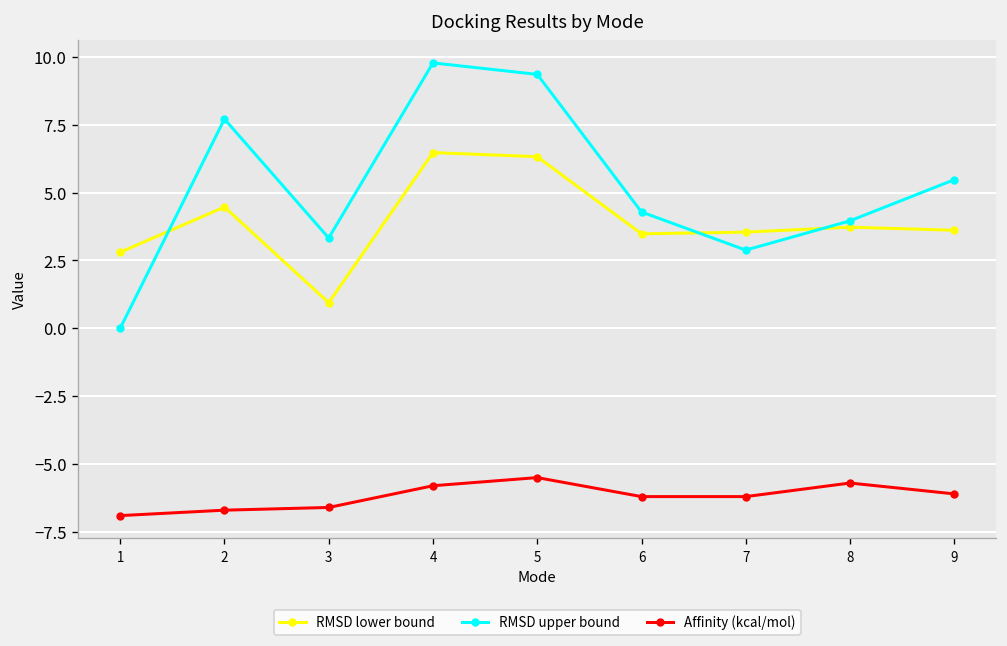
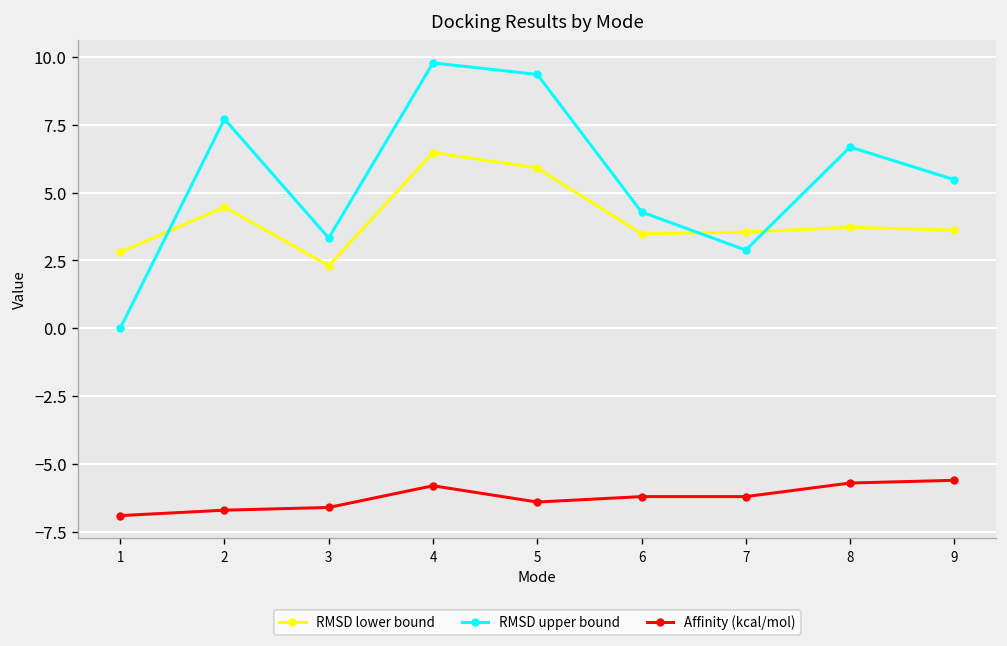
RMSD lower bound, 3: 0.9 -> 2.3
RMSD lower bound, 5: 6.3 -> 5.9
Affinity (kcal/mol), 5: -5.5 -> -6.4
RMSD upper bound, 8: 4.0 -> 6.7
Affinity (kcal/mol), 9: -6.1 -> -5.6
